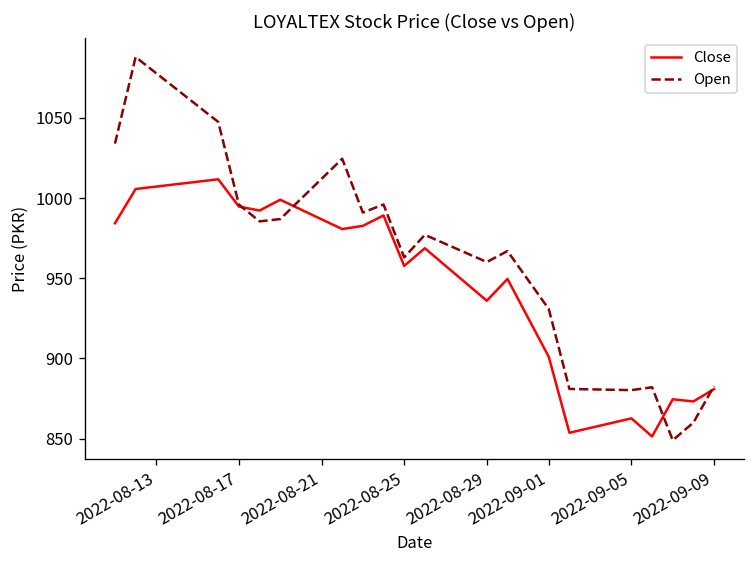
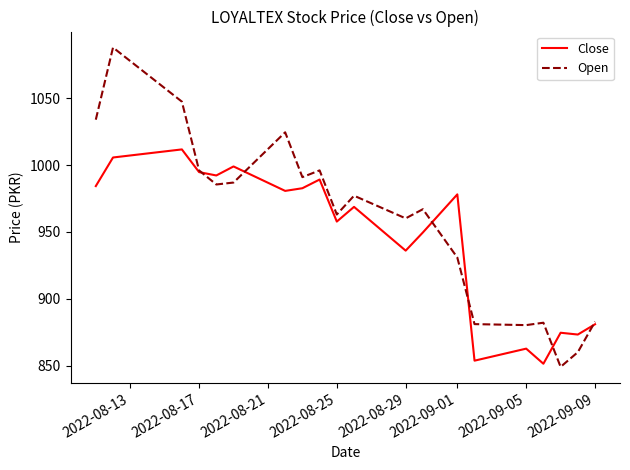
Close, 2022-09-01: 901 -> 978
